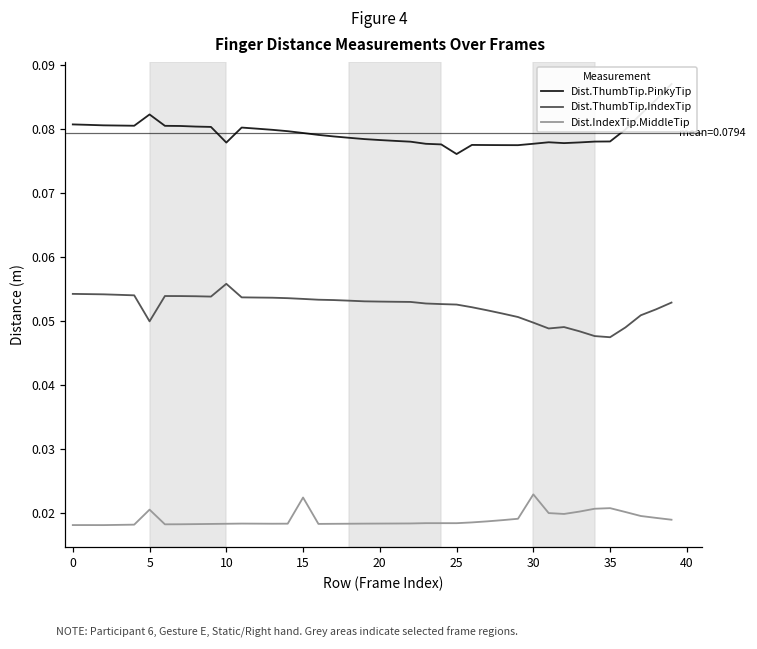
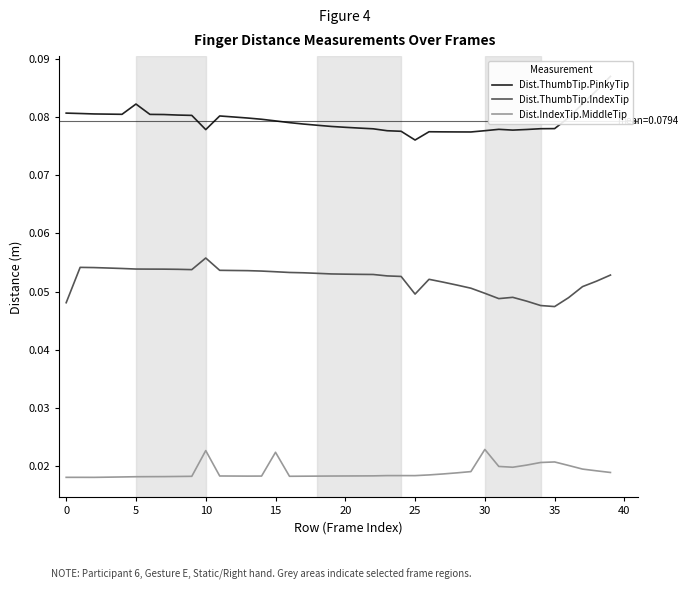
Dist.ThumbTip.IndexTip, 0: 0.054 -> 0.048
Dist.ThumbTip.IndexTip, 5: 0.050 -> 0.054
Dist.IndexTip.MiddleTip, 5: 0.020 -> 0.018
Dist.IndexTip.MiddleTip, 10: 0.018 -> 0.023
Dist.ThumbTip.IndexTip, 25: 0.053 -> 0.050
